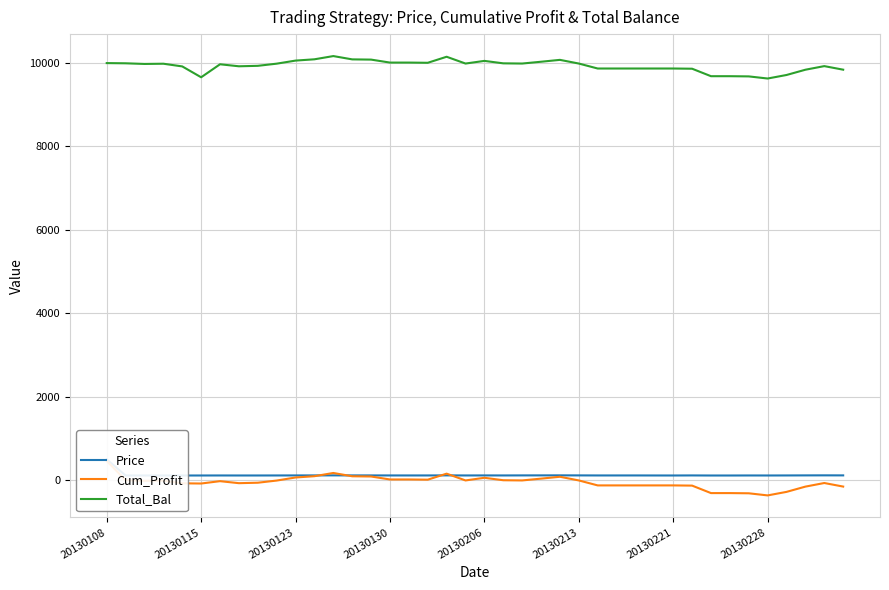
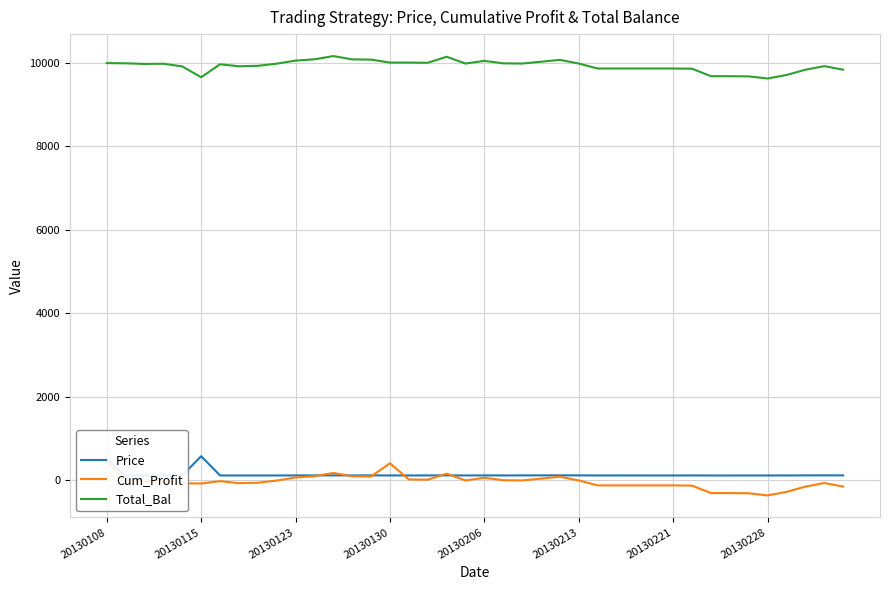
Price, 20130115: 100 -> 600
Cum_Profit, 20130130: 0 -> 400
